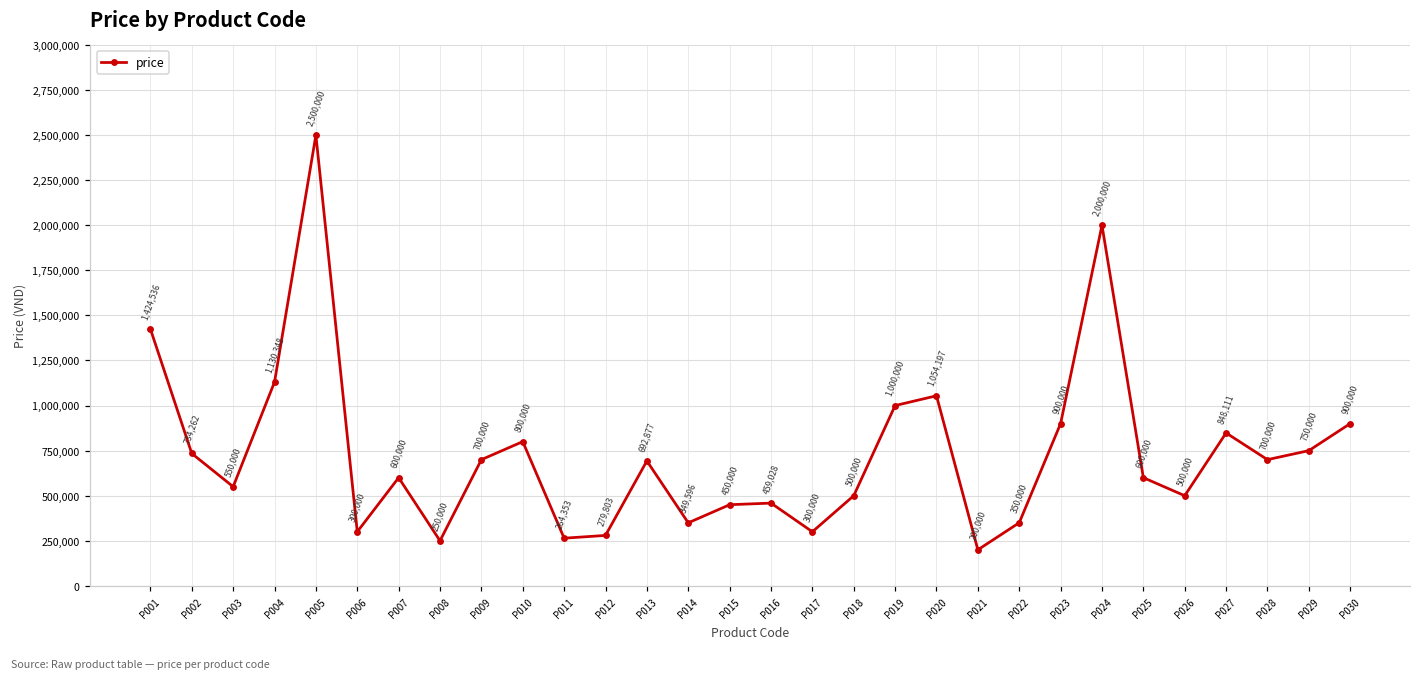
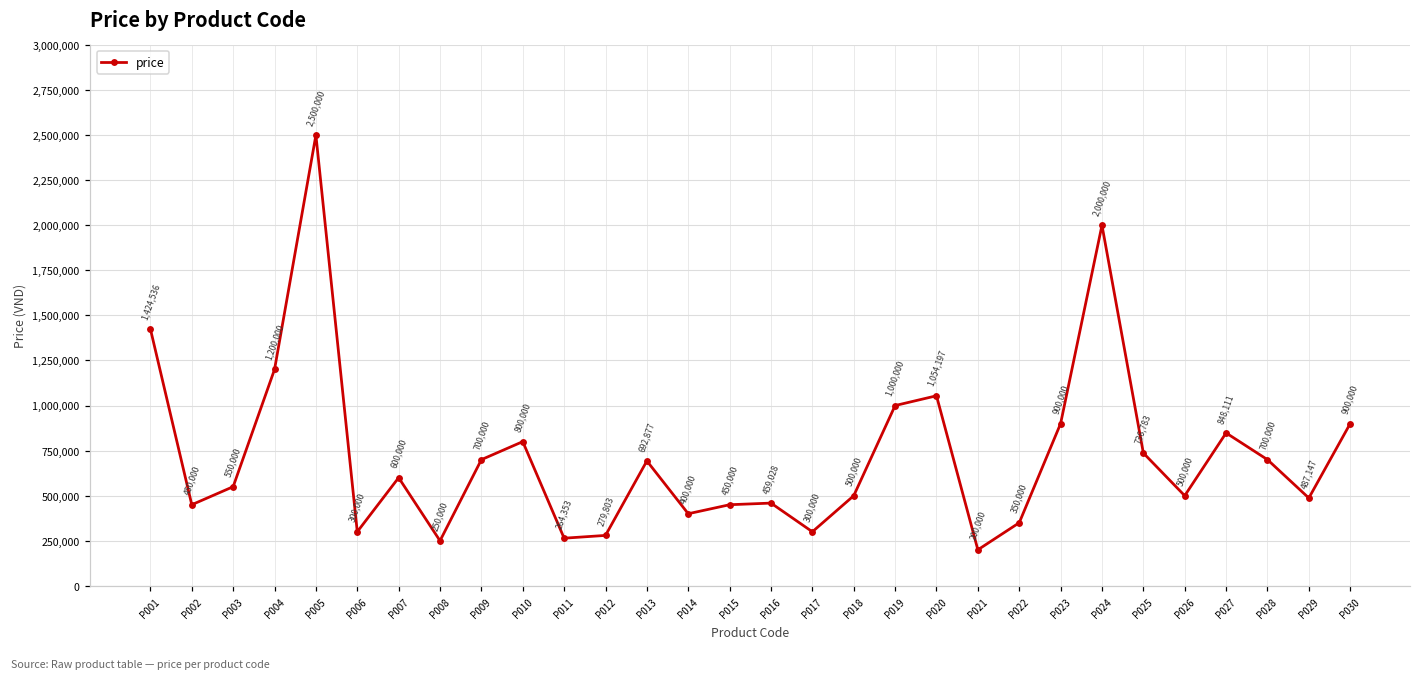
P002: 734,262 -> 450,000
P004: 1,130,348 -> 1,200,000
P014: 349,596 -> 400,000
P025: 600,000 -> 736,783
P029: 750,000 -> 487,147
